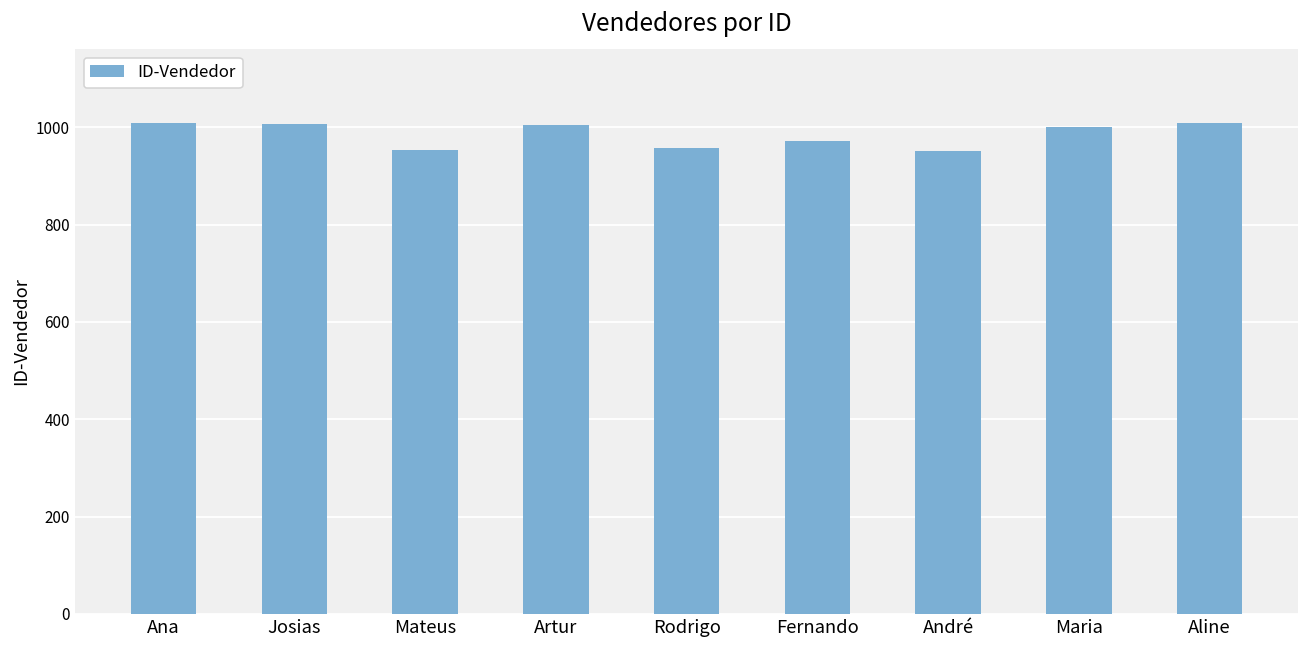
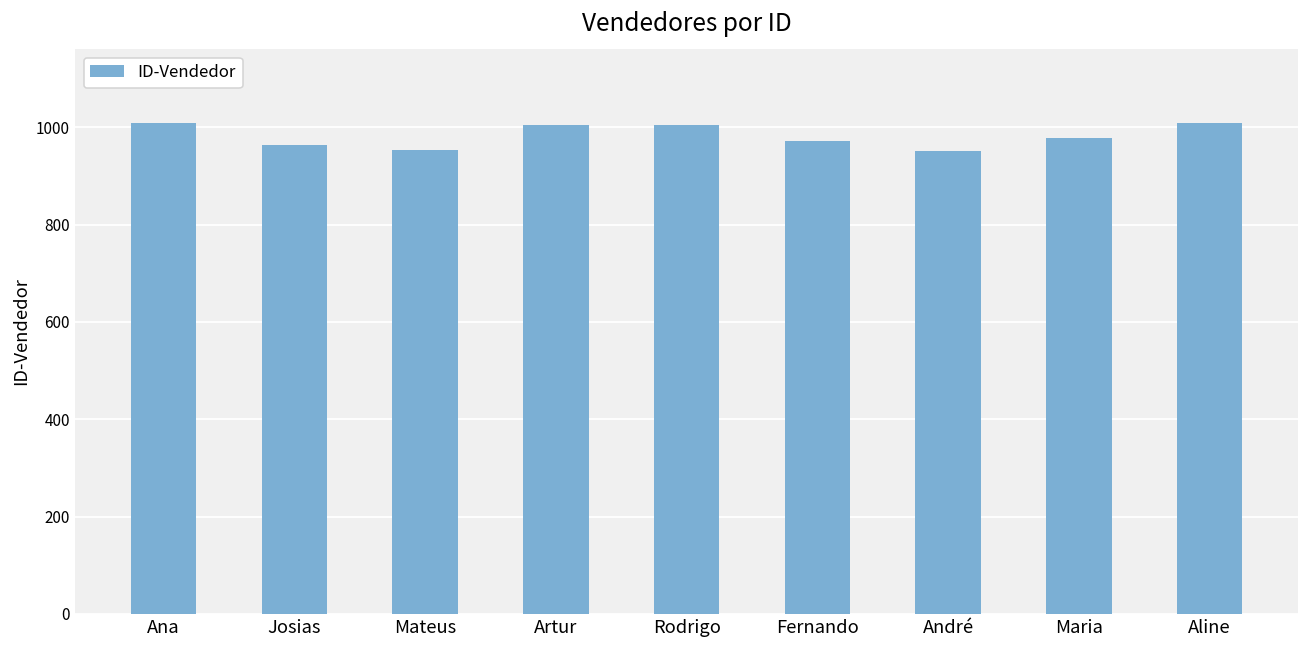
Josias: 1010 -> 960
Rodrigo: 960 -> 1010
Maria: 1000 -> 980
